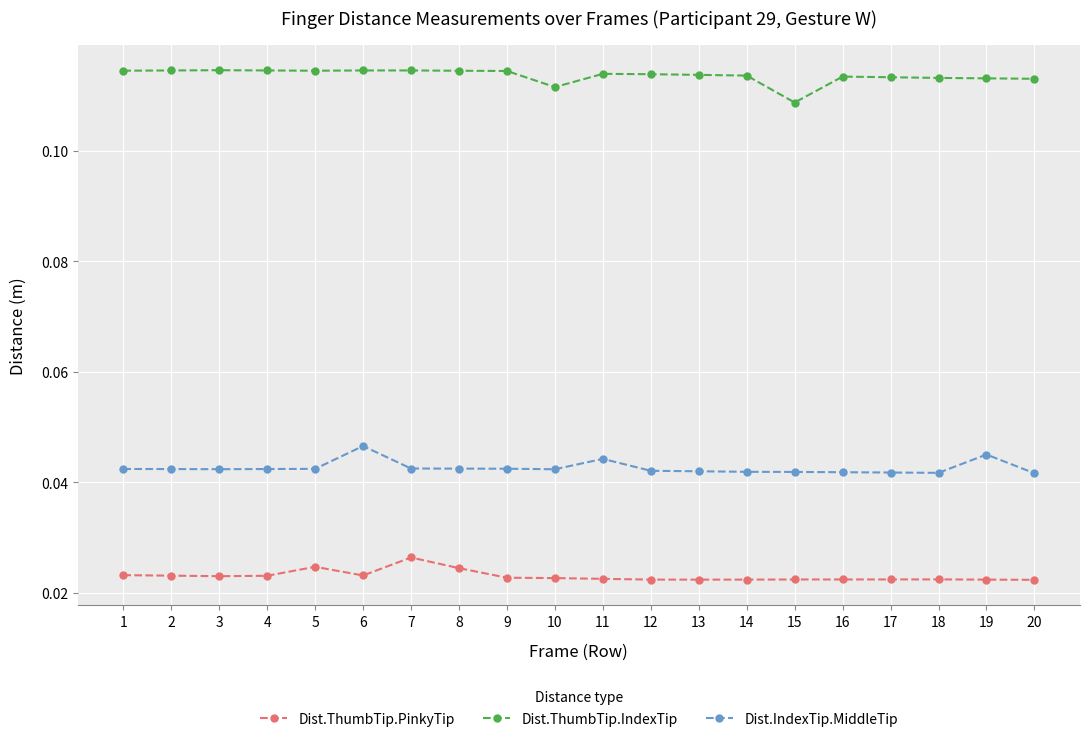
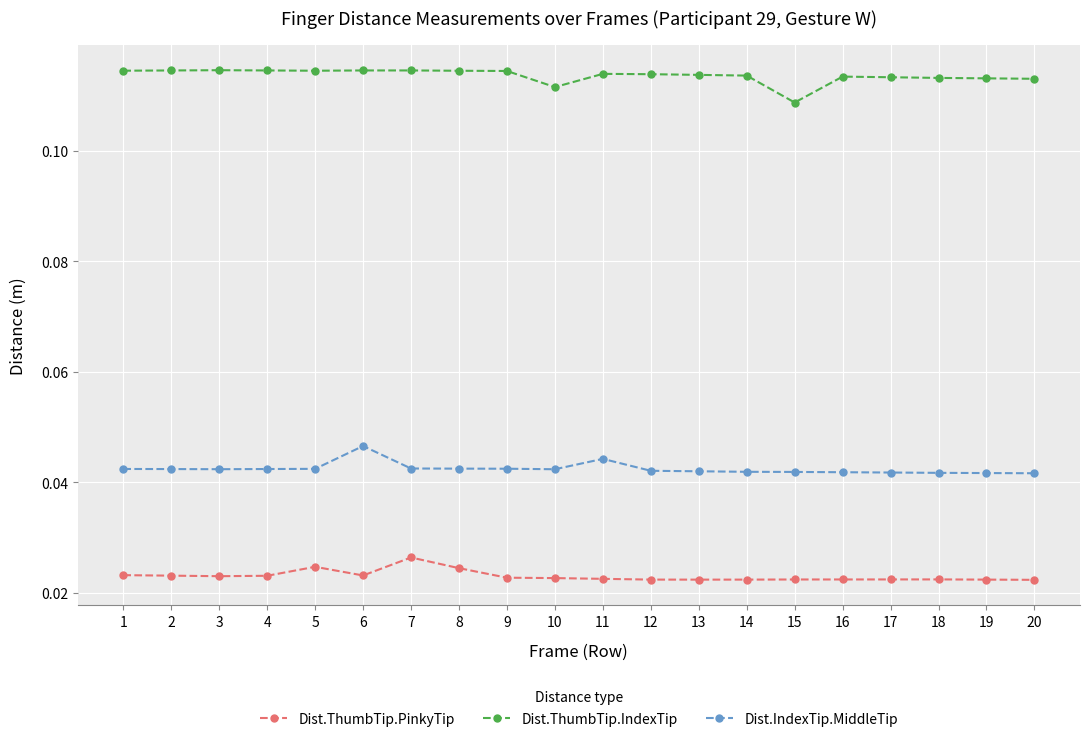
Dist.IndexTip.MiddleTip, 19: 0.045 -> 0.042
